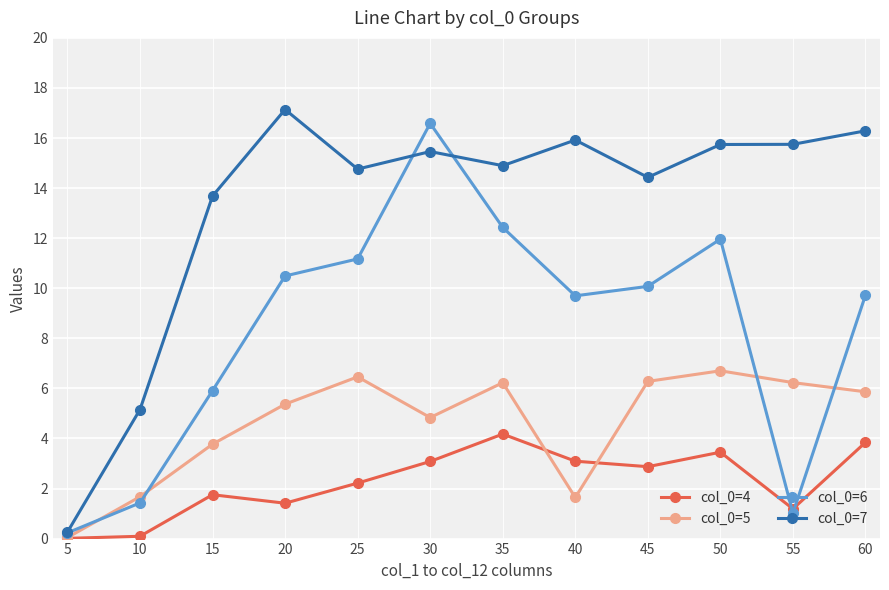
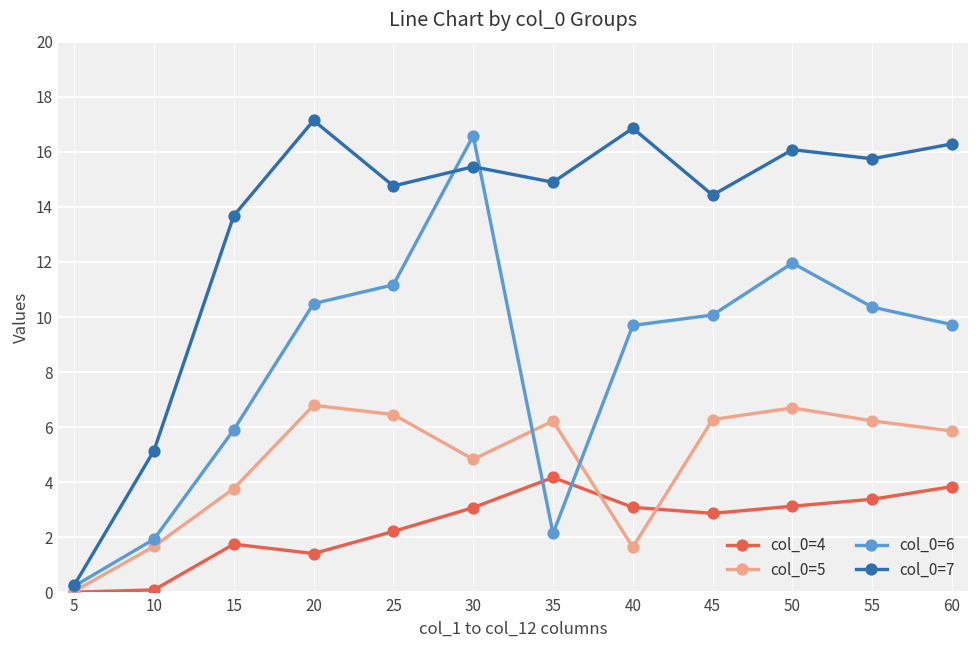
col_0=6, 10: 1.4 -> 1.9
col_0=5, 20: 5.4 -> 6.8
col_0=6, 35: 12.4 -> 2.1
col_0=7, 40: 15.9 -> 16.9
col_0=4, 50: 3.5 -> 3.1
col_0=7, 50: 15.7 -> 16.1
col_0=4, 55: 1.2 -> 3.4
col_0=6, 55: 1.0 -> 10.4
